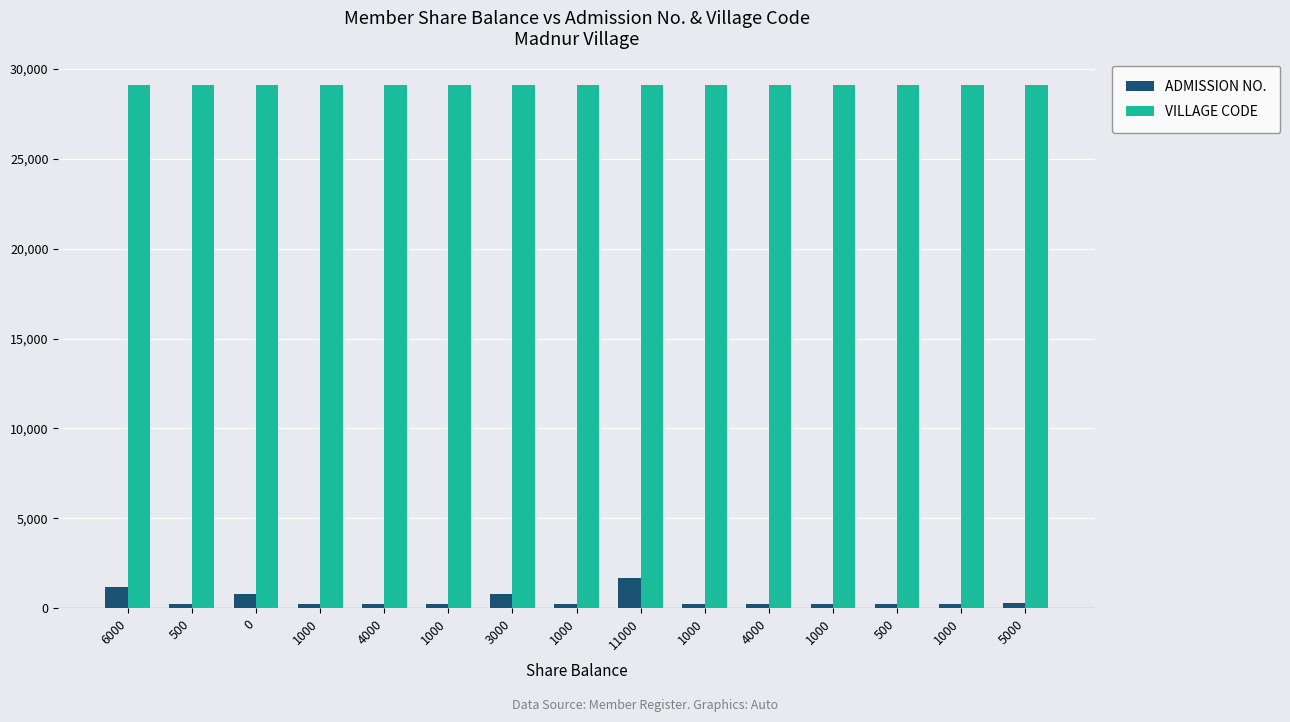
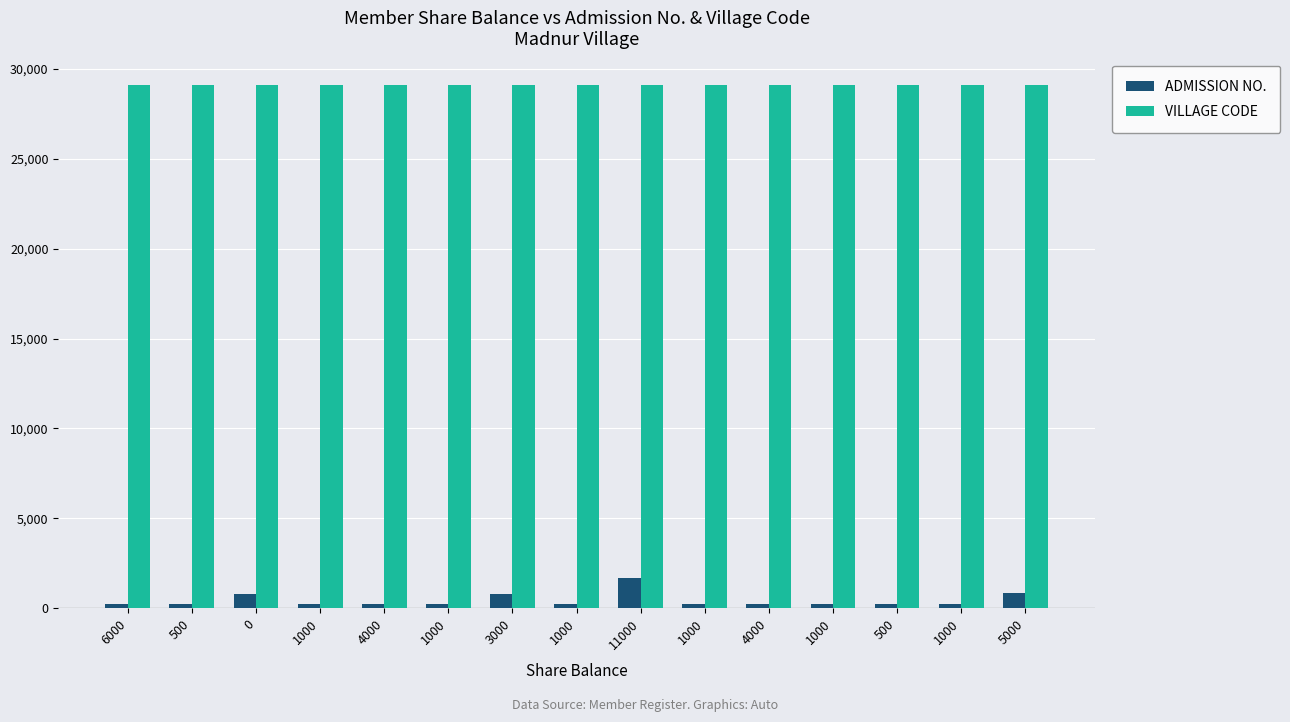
ADMISSION NO., 6000: 1,200 -> 200
ADMISSION NO., 5000: 300 -> 900
